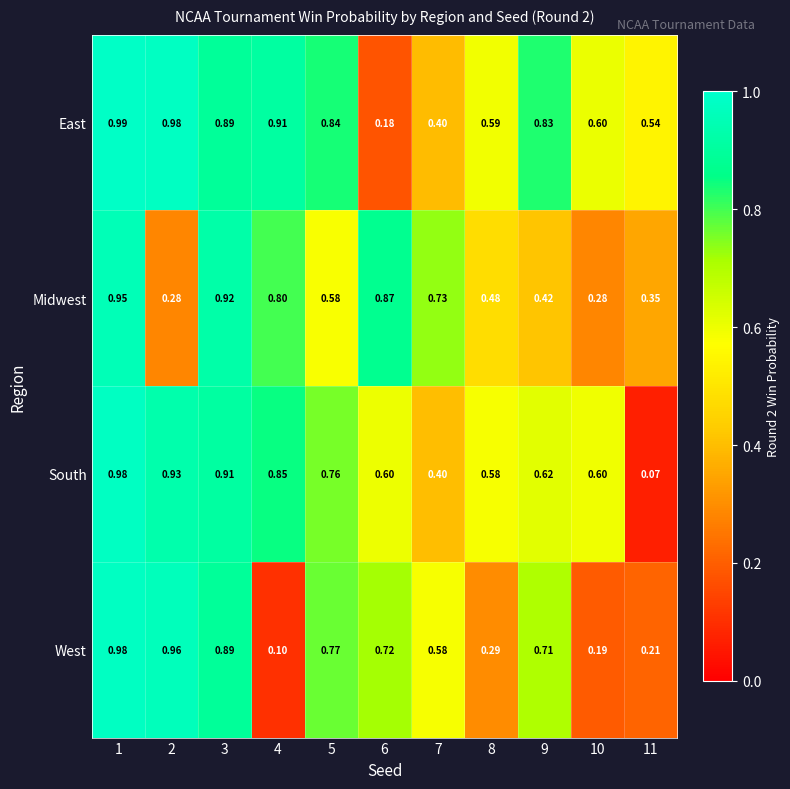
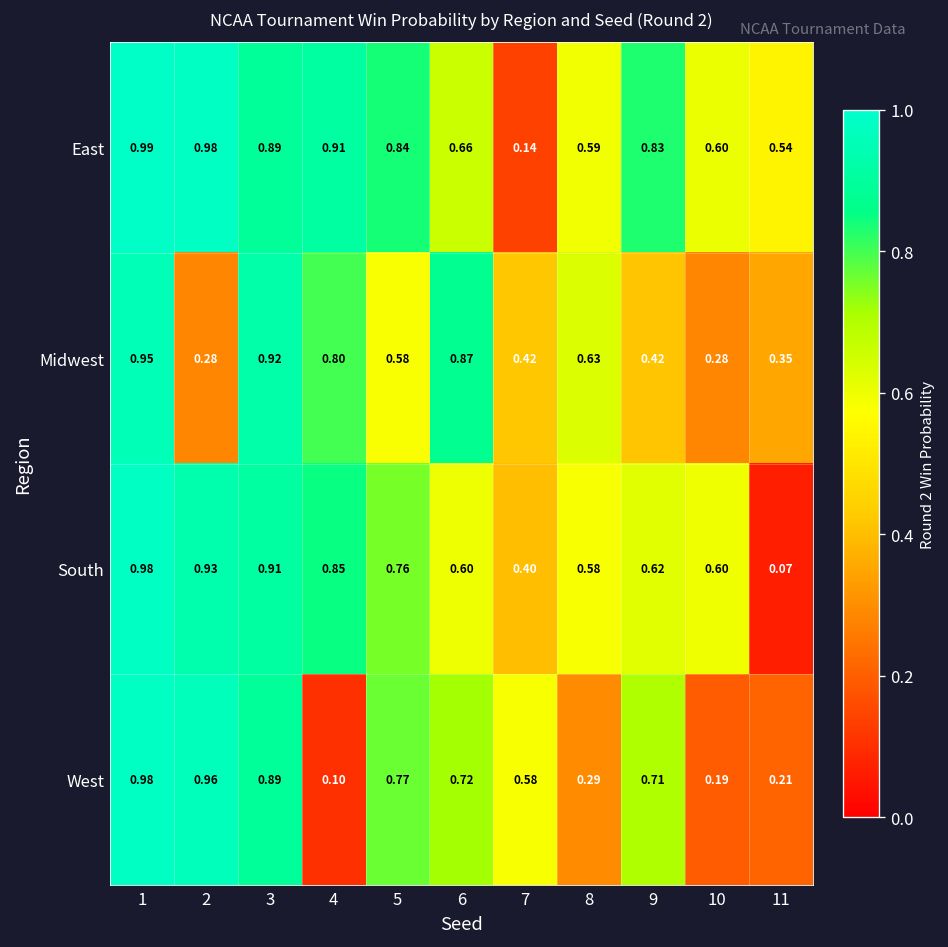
East, 6: 0.18 -> 0.66
East, 7: 0.40 -> 0.14
Midwest, 7: 0.73 -> 0.42
Midwest, 8: 0.48 -> 0.63
